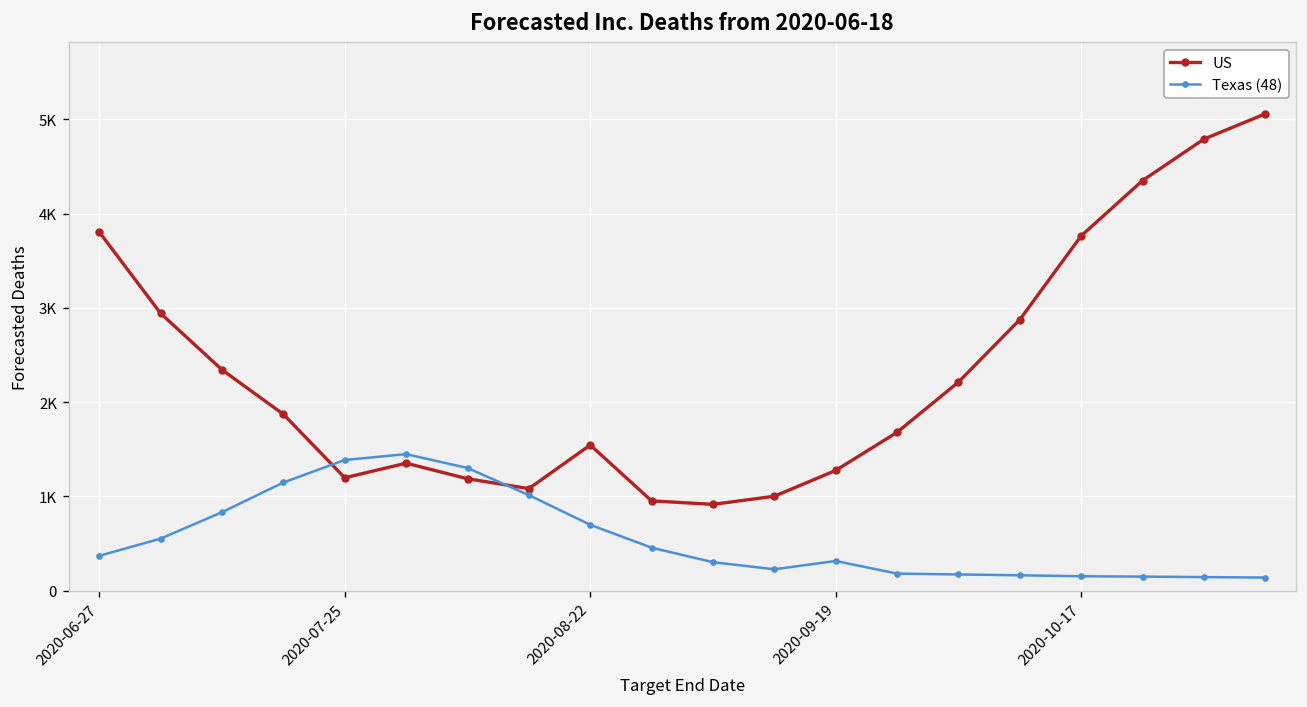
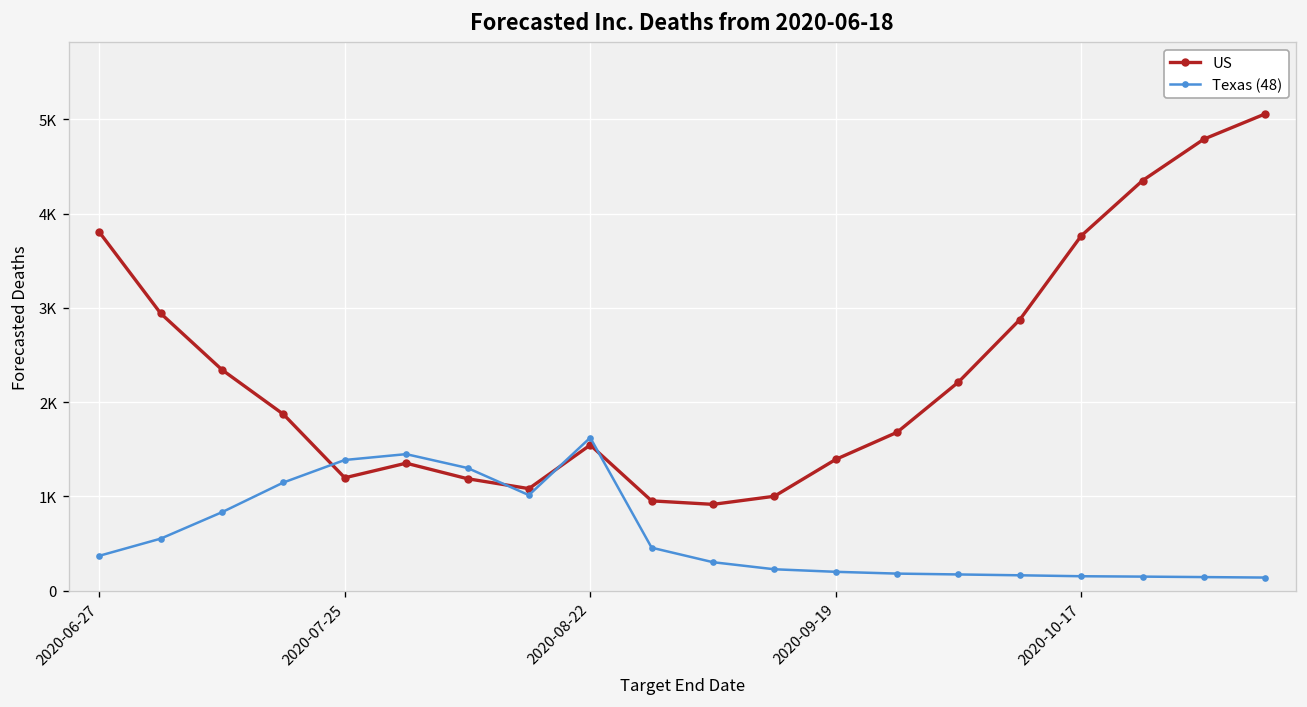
Texas (48), 2020-08-22: 700 -> 1600
US, 2020-09-19: 1300 -> 1400
Texas (48), 2020-09-19: 300 -> 200
